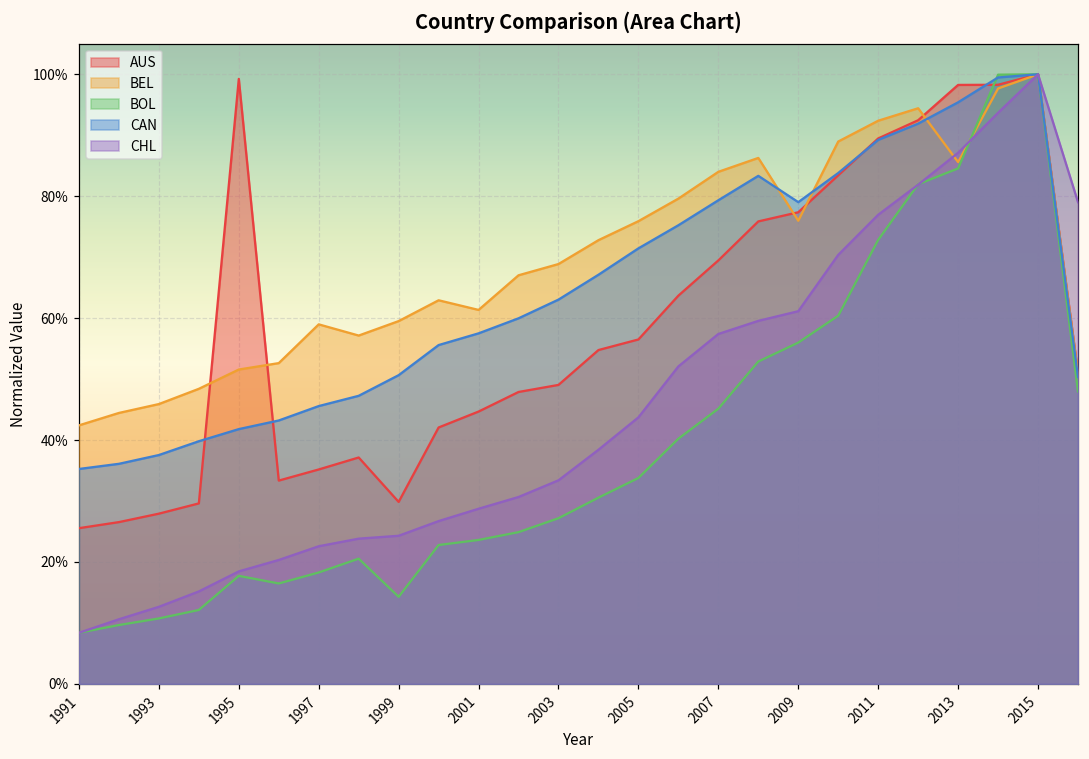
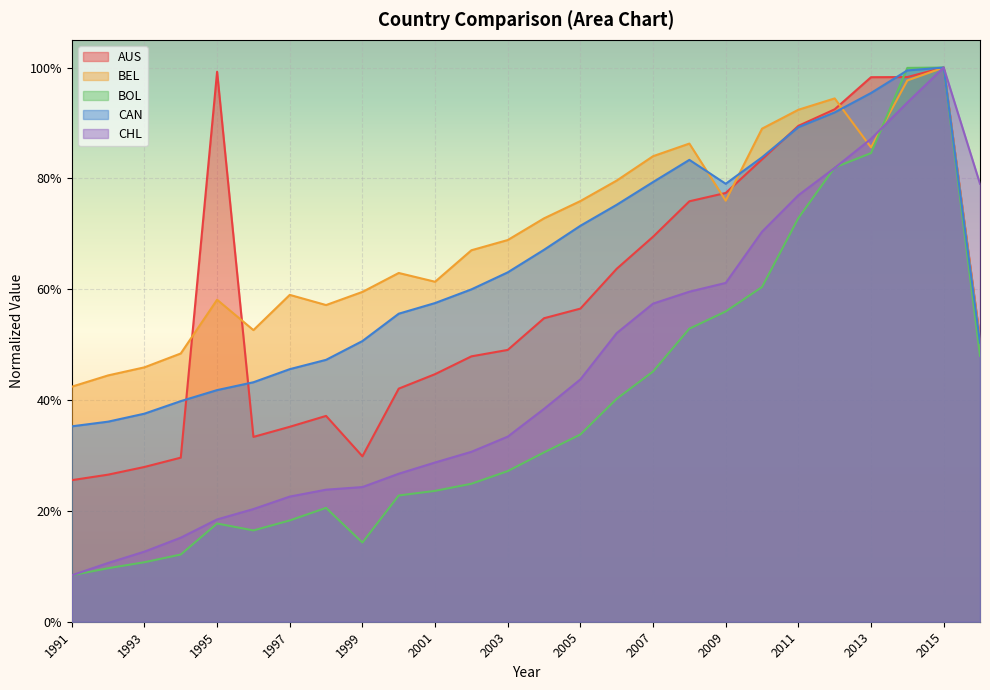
BEL, 1995: 52% -> 58%
